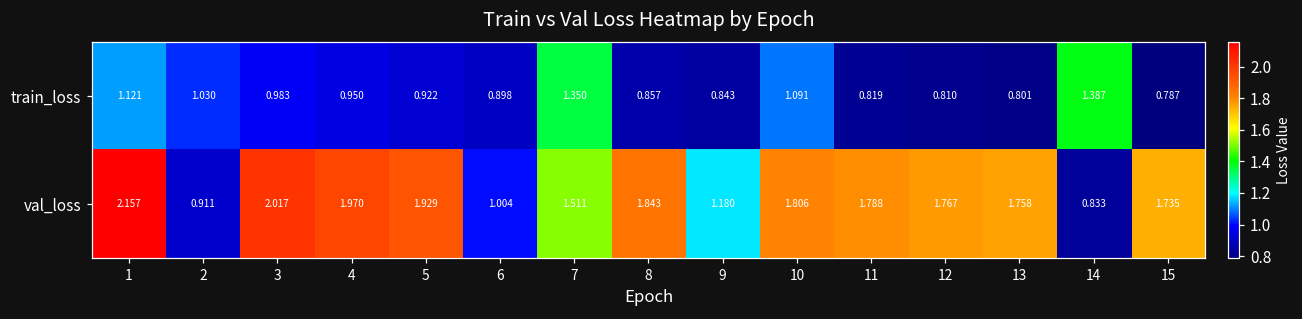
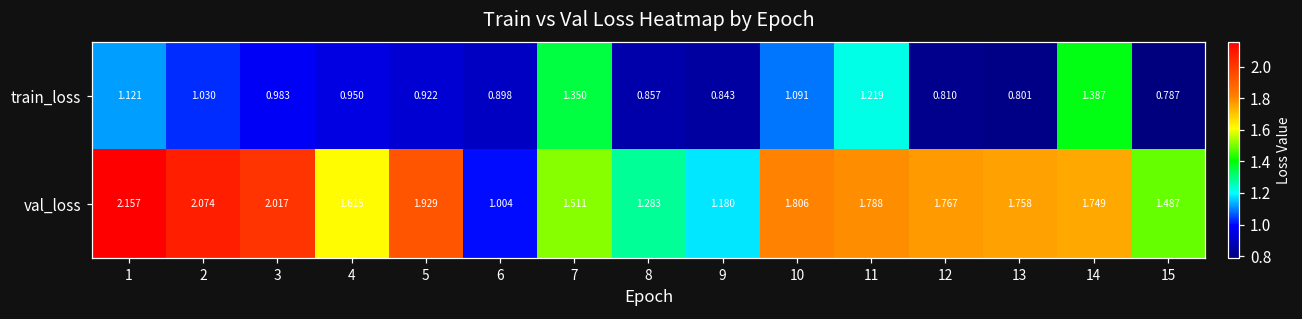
train_loss, 11: 0.819 -> 1.219
val_loss, 2: 0.911 -> 2.074
val_loss, 4: 1.970 -> 1.615
val_loss, 8: 1.843 -> 1.283
val_loss, 14: 0.833 -> 1.749
val_loss, 15: 1.735 -> 1.487
